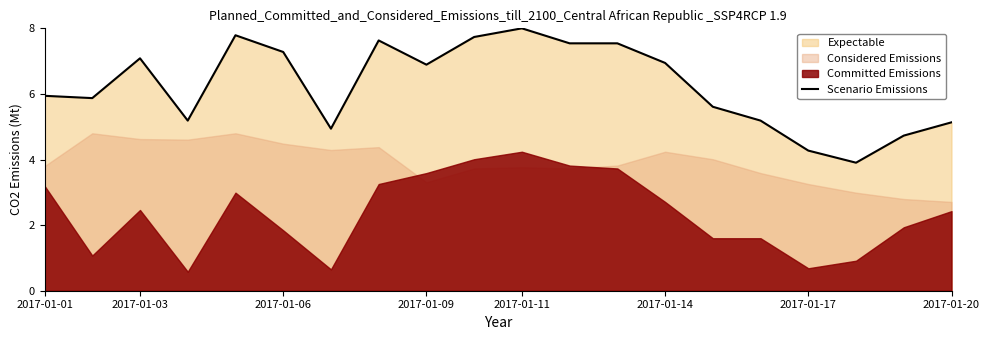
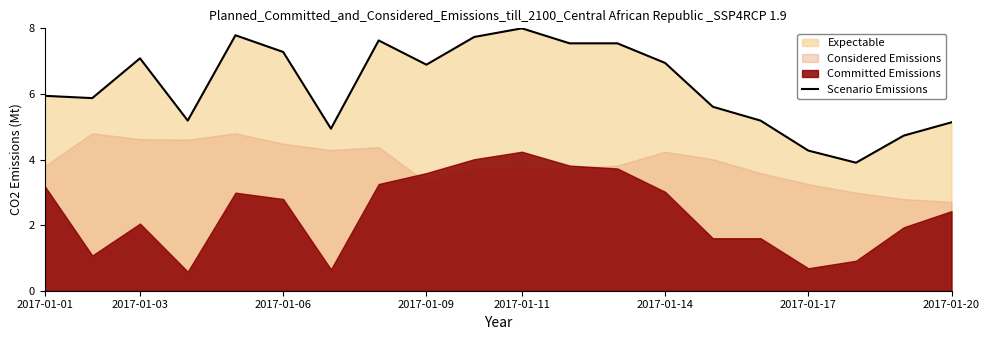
Committed Emissions, 2017-01-03: 2.5 -> 2.0
Committed Emissions, 2017-01-06: 1.8 -> 2.8
Committed Emissions, 2017-01-14: 2.7 -> 3.0
